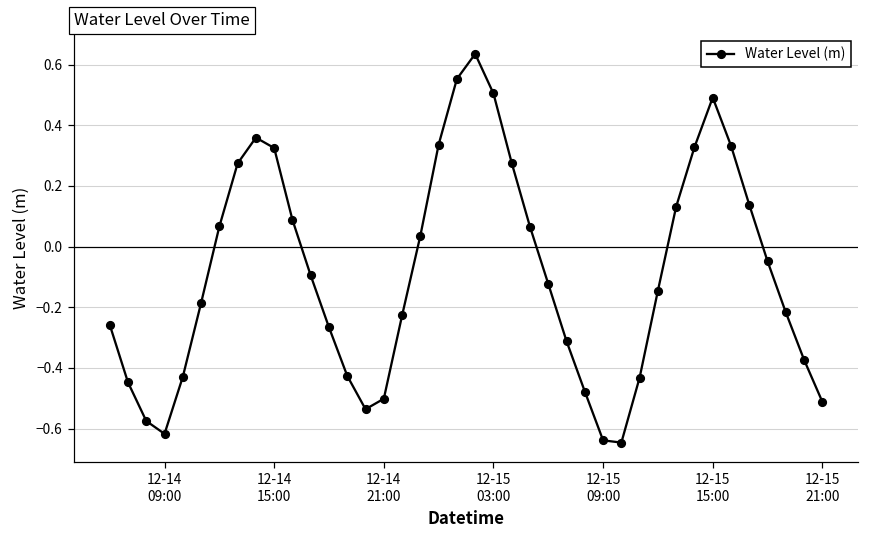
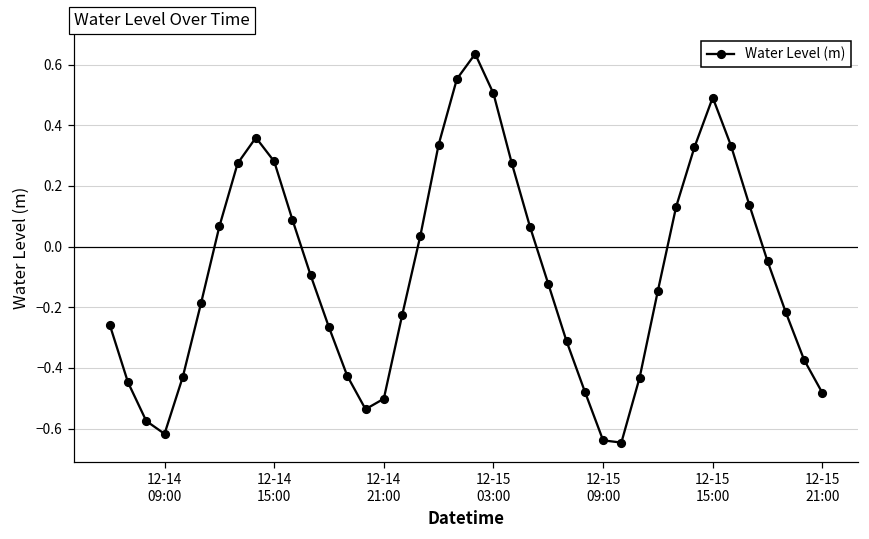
12-14 15:00: 0.32 -> 0.28
12-15 21:00: -0.51 -> -0.48
